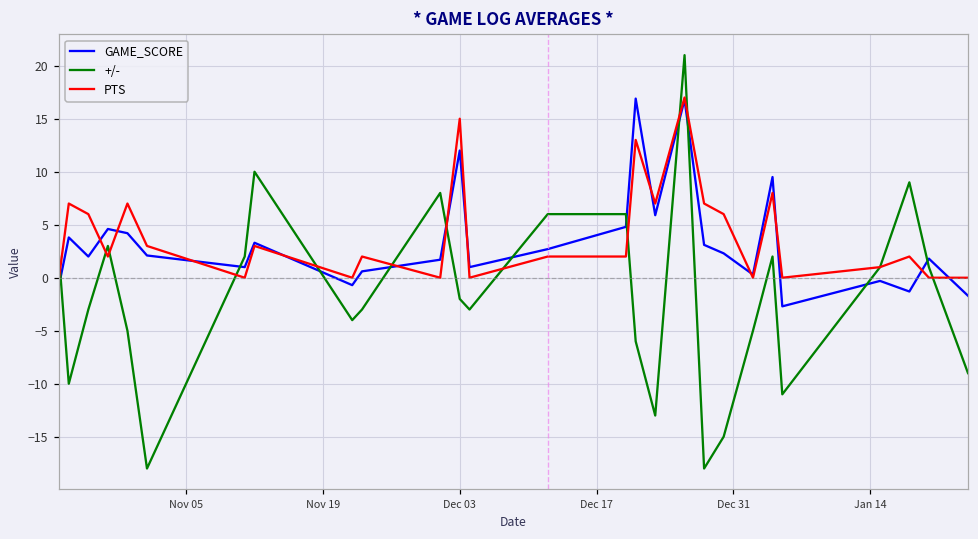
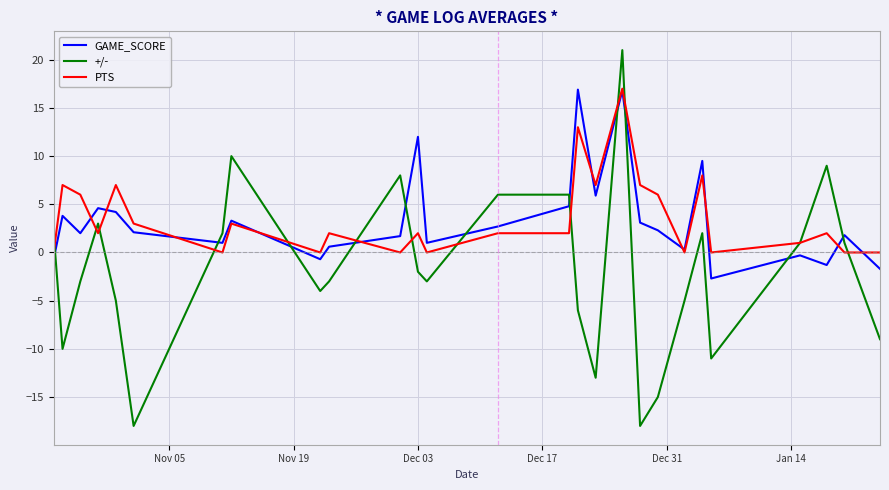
PTS, Dec 03: 15 -> 2
